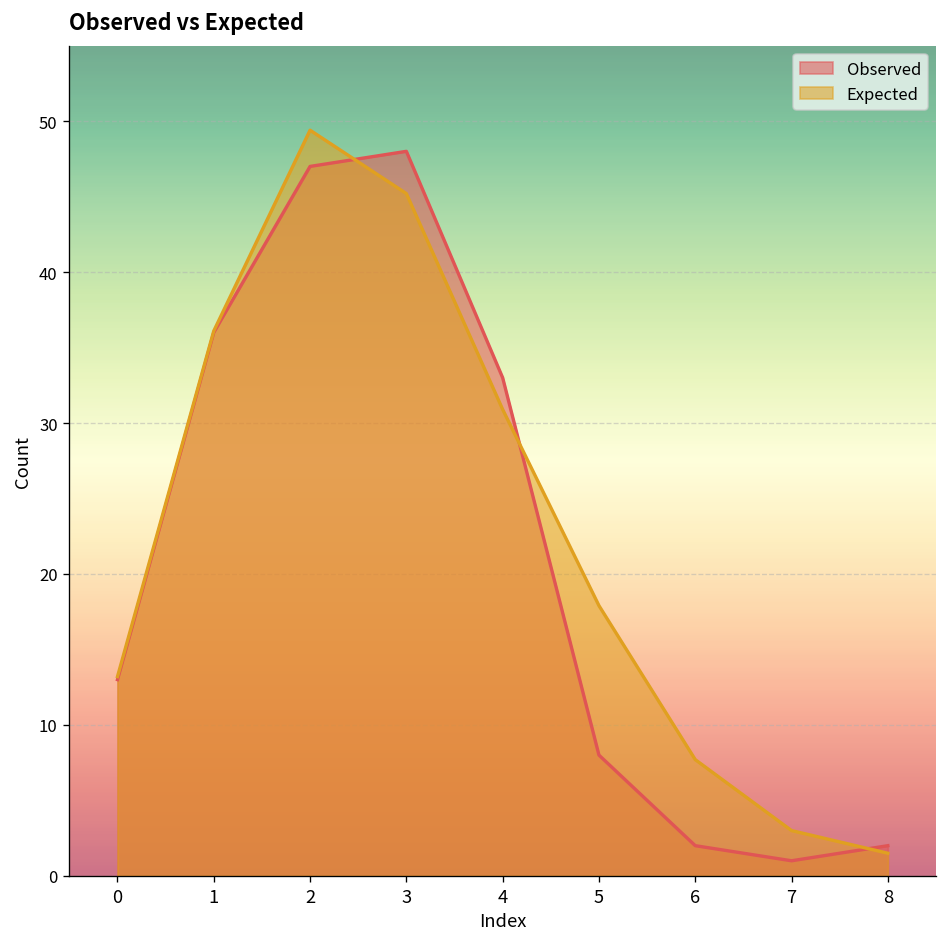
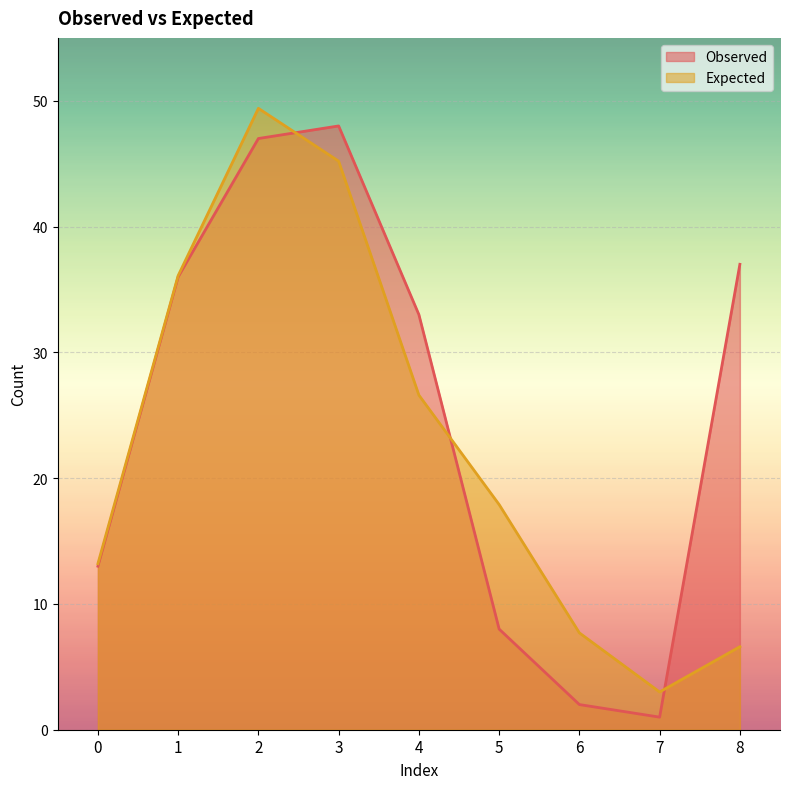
Expected, 4: 30.9 -> 26.6
Observed, 8: 2 -> 37
Expected, 8: 1.5 -> 6.6
